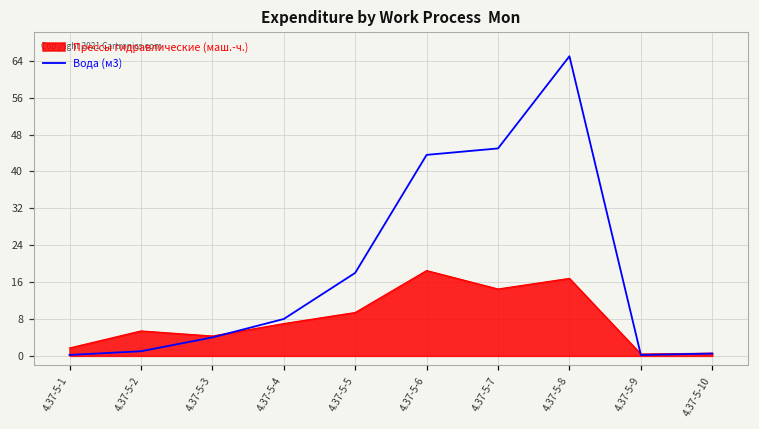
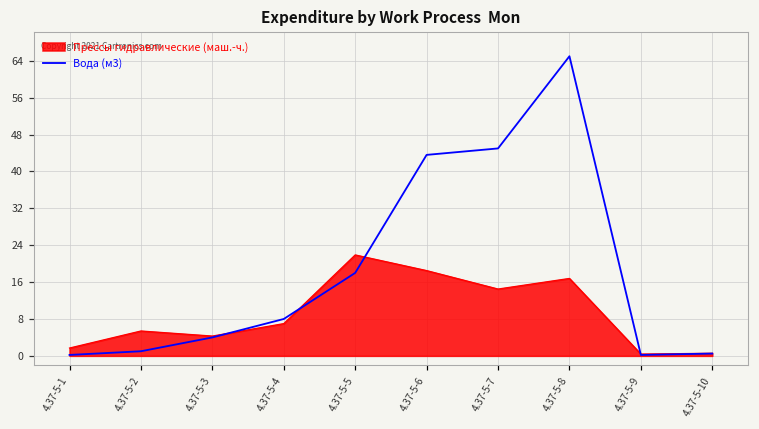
Прессы гидравлические (маш.-ч.), 4.37-5-5: 9 -> 22
